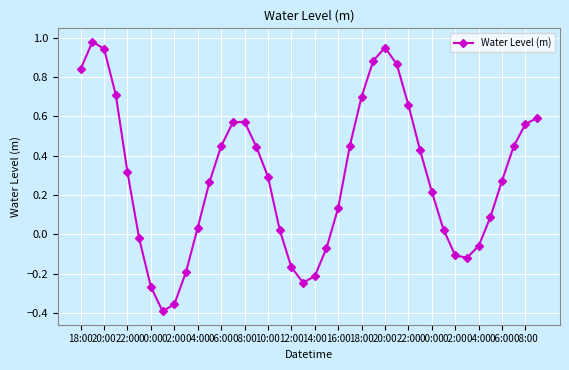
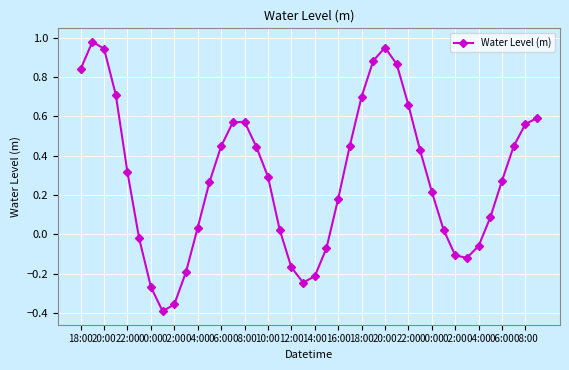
16:00: 0.13 -> 0.18
